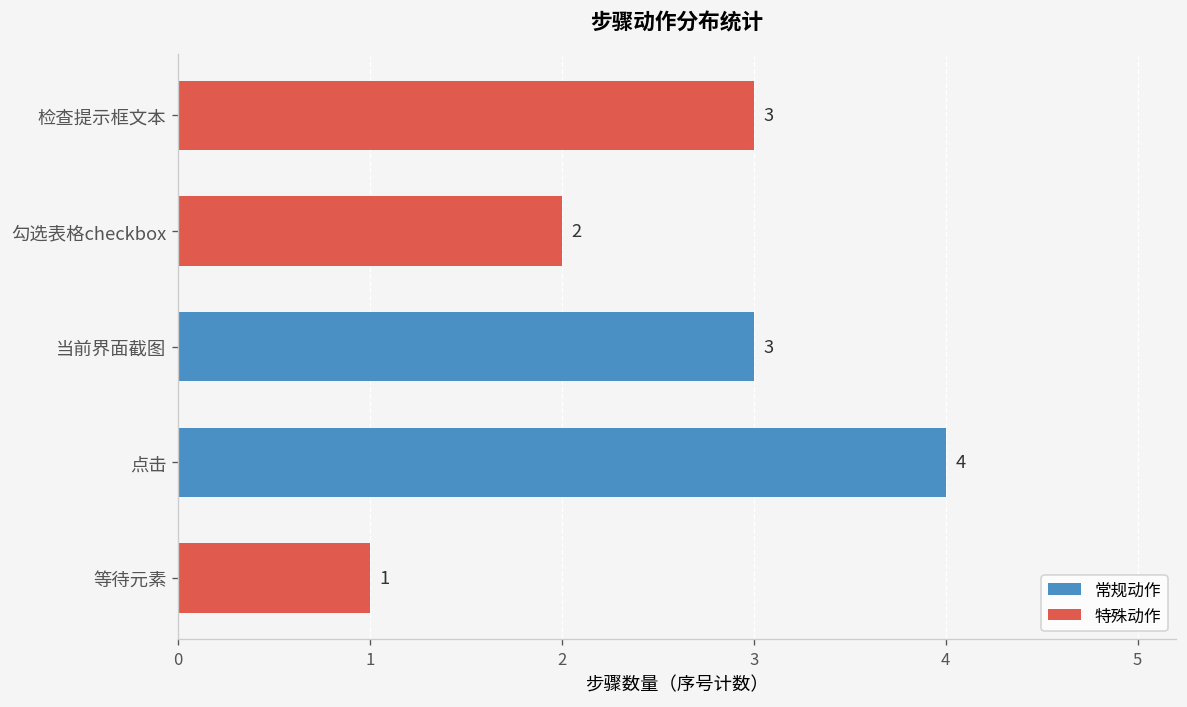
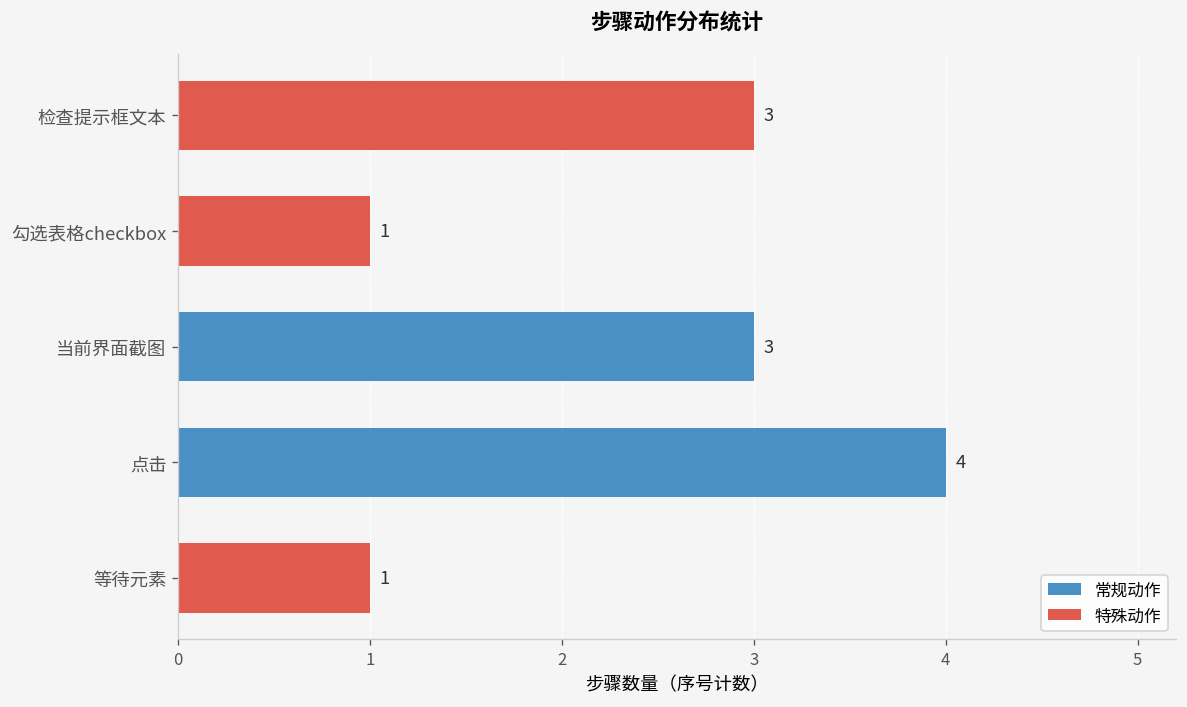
勾选表格checkbox: 2 -> 1
